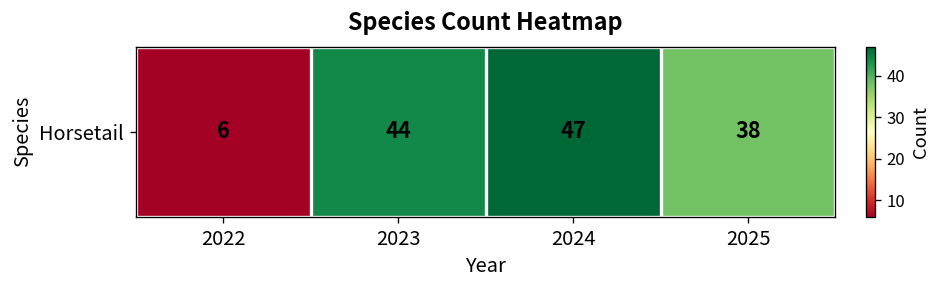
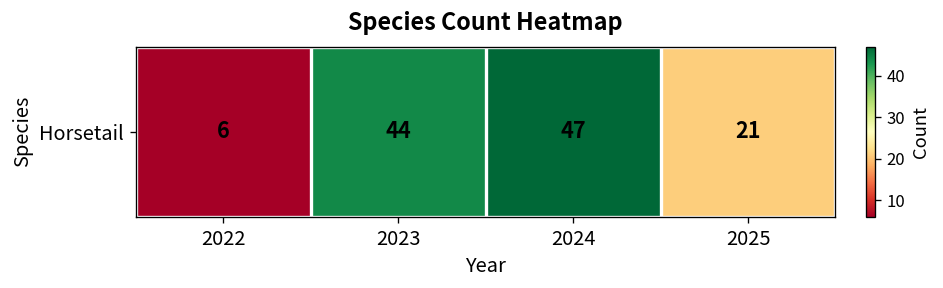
Horsetail, 2025: 38 -> 21
